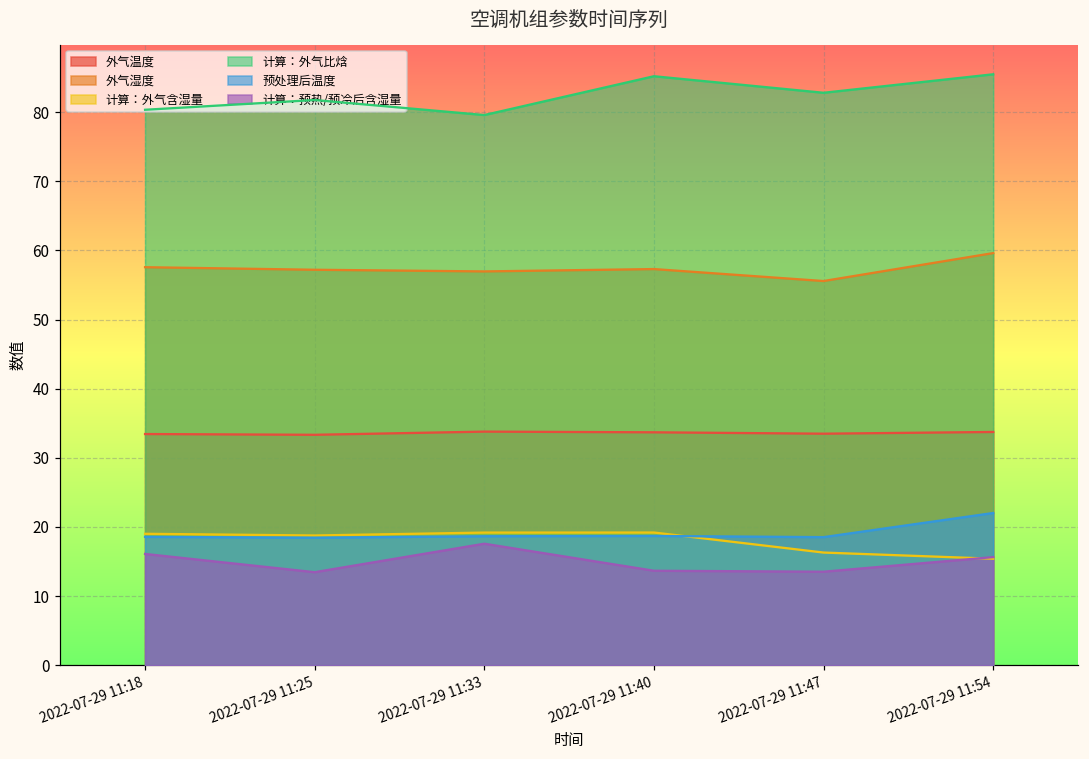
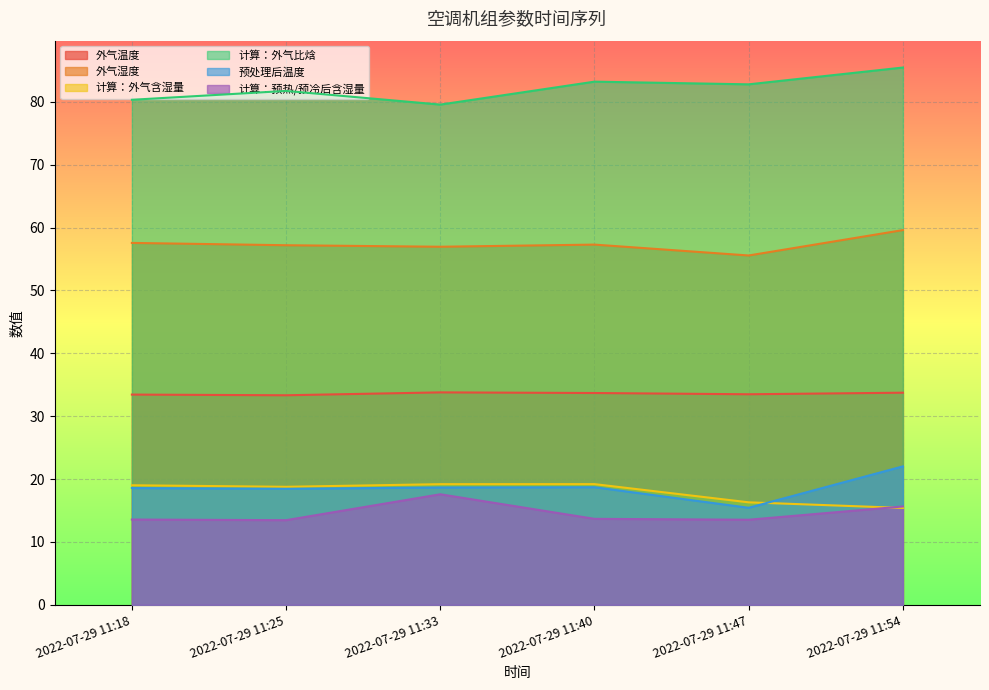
计算：预热/预冷后含湿量, 2022-07-29 11:18: 16 -> 14
计算：外气比焓, 2022-07-29 11:40: 85 -> 83
预处理后温度, 2022-07-29 11:47: 19 -> 15
